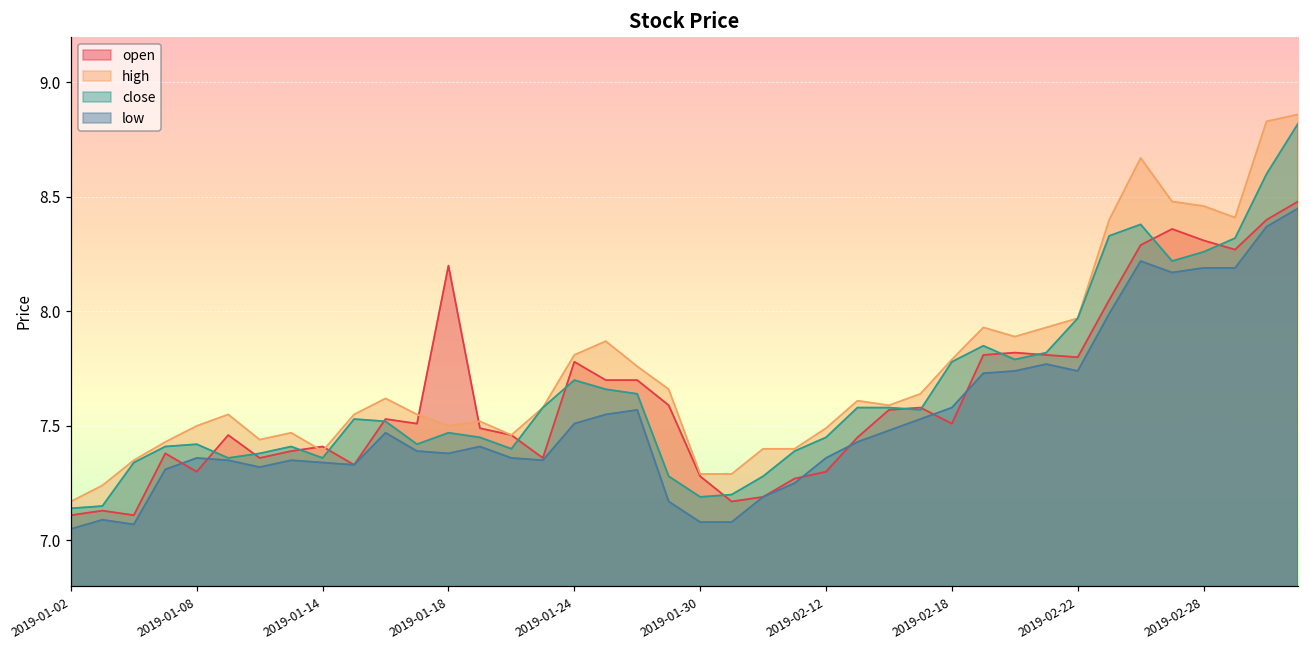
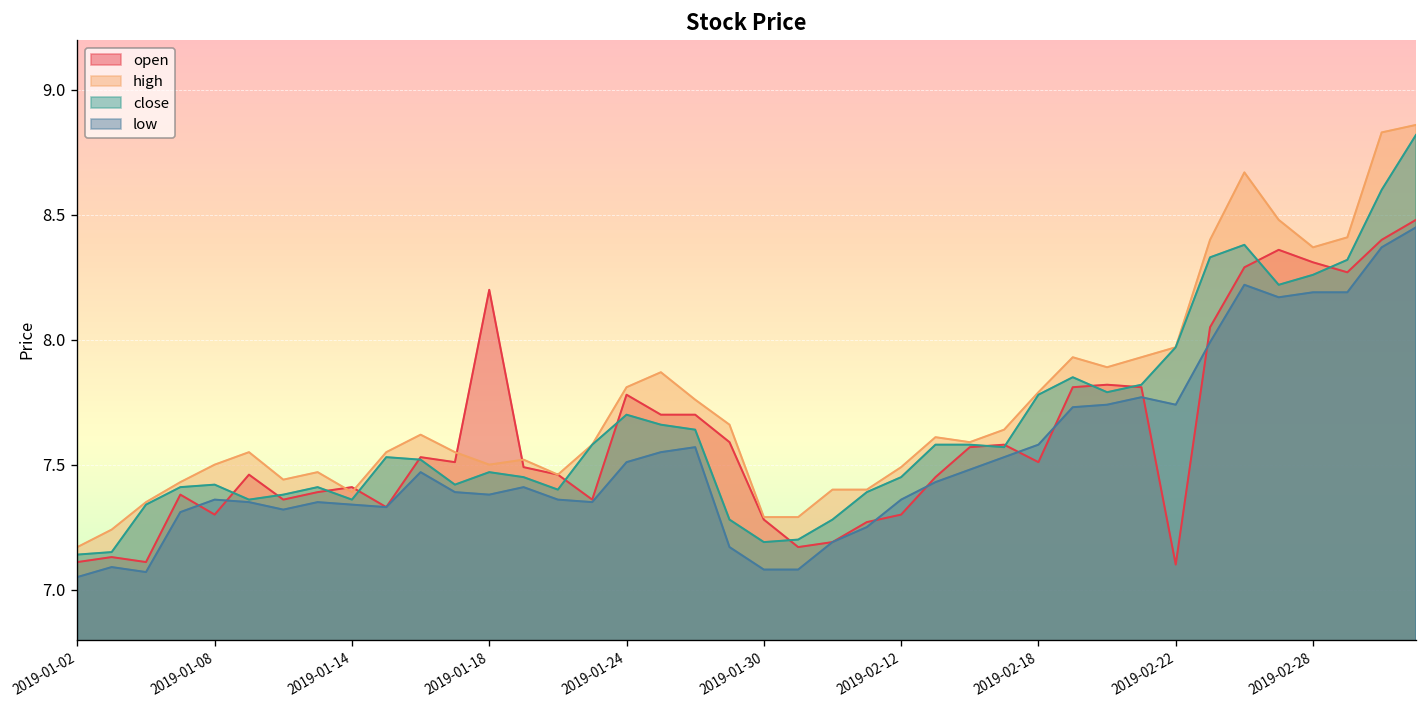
open, 2019-02-22: 7.8 -> 7.1
high, 2019-02-28: 8.46 -> 8.37
